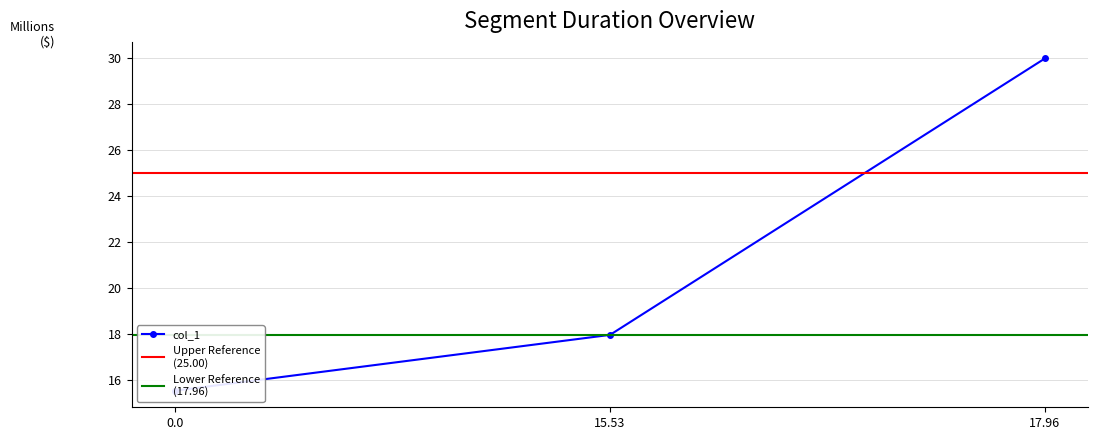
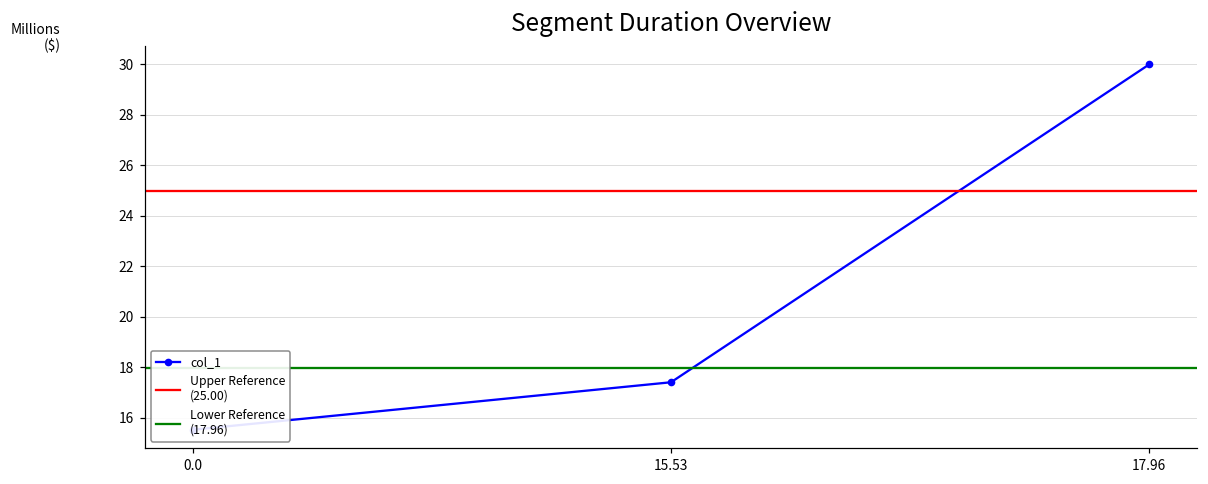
15.53: 18.0 -> 17.4
